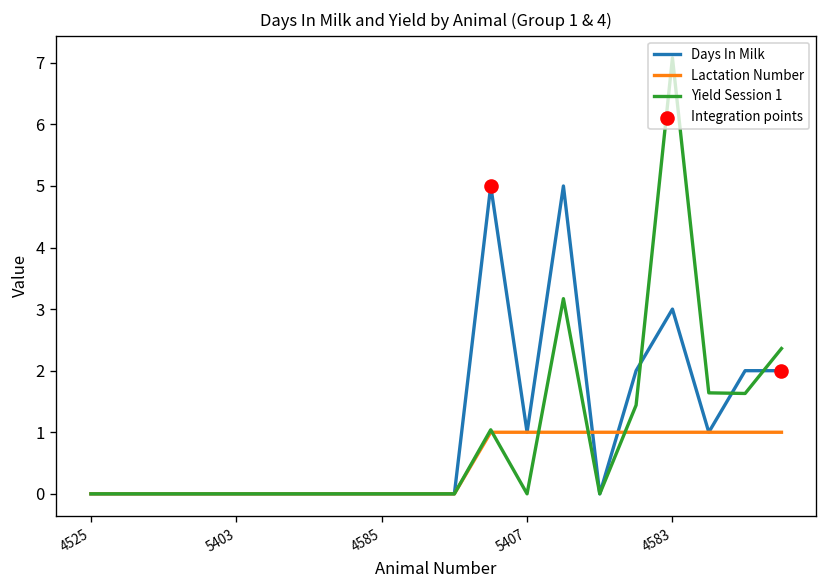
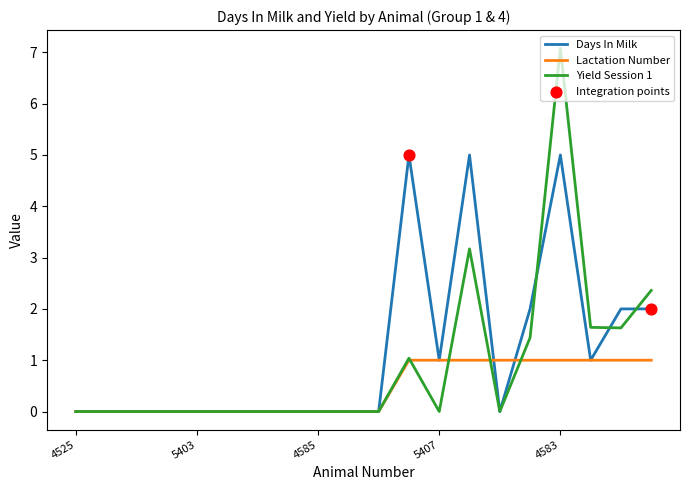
Days In Milk, 4583: 3 -> 5
